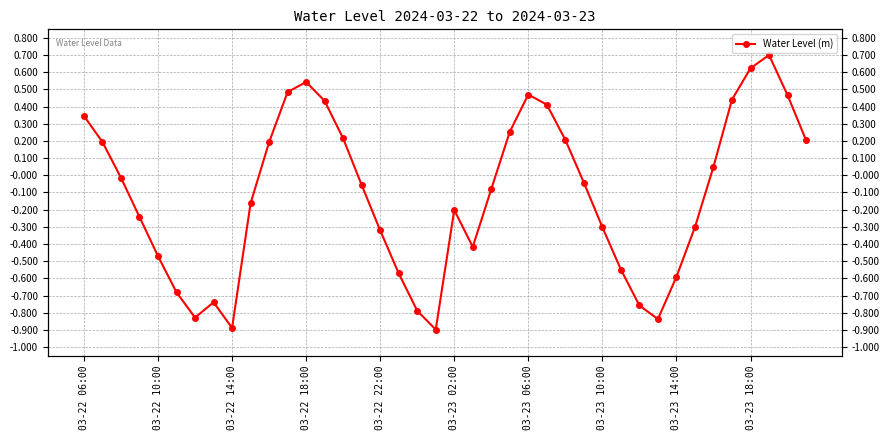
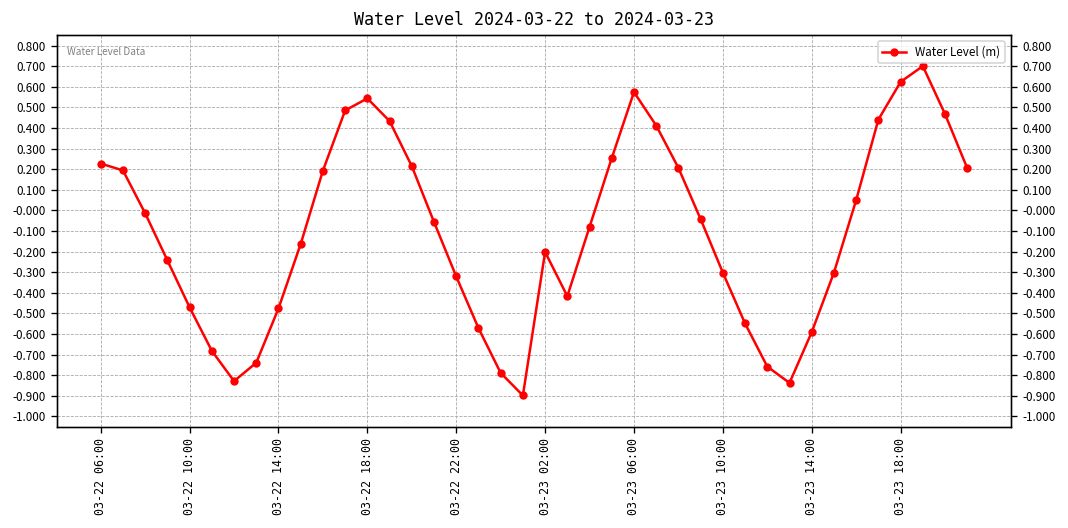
03-22 06:00: 0.35 -> 0.23
03-22 14:00: -0.89 -> -0.48
03-23 06:00: 0.47 -> 0.57
